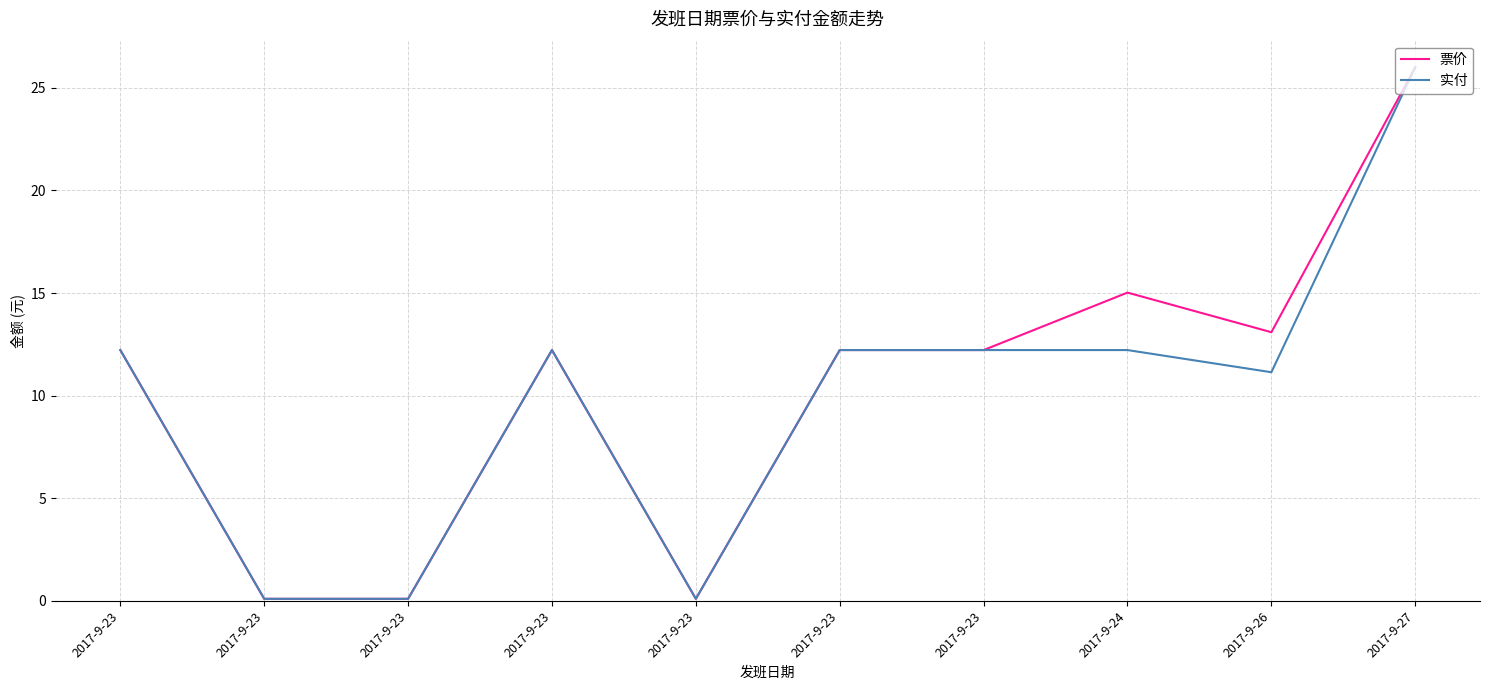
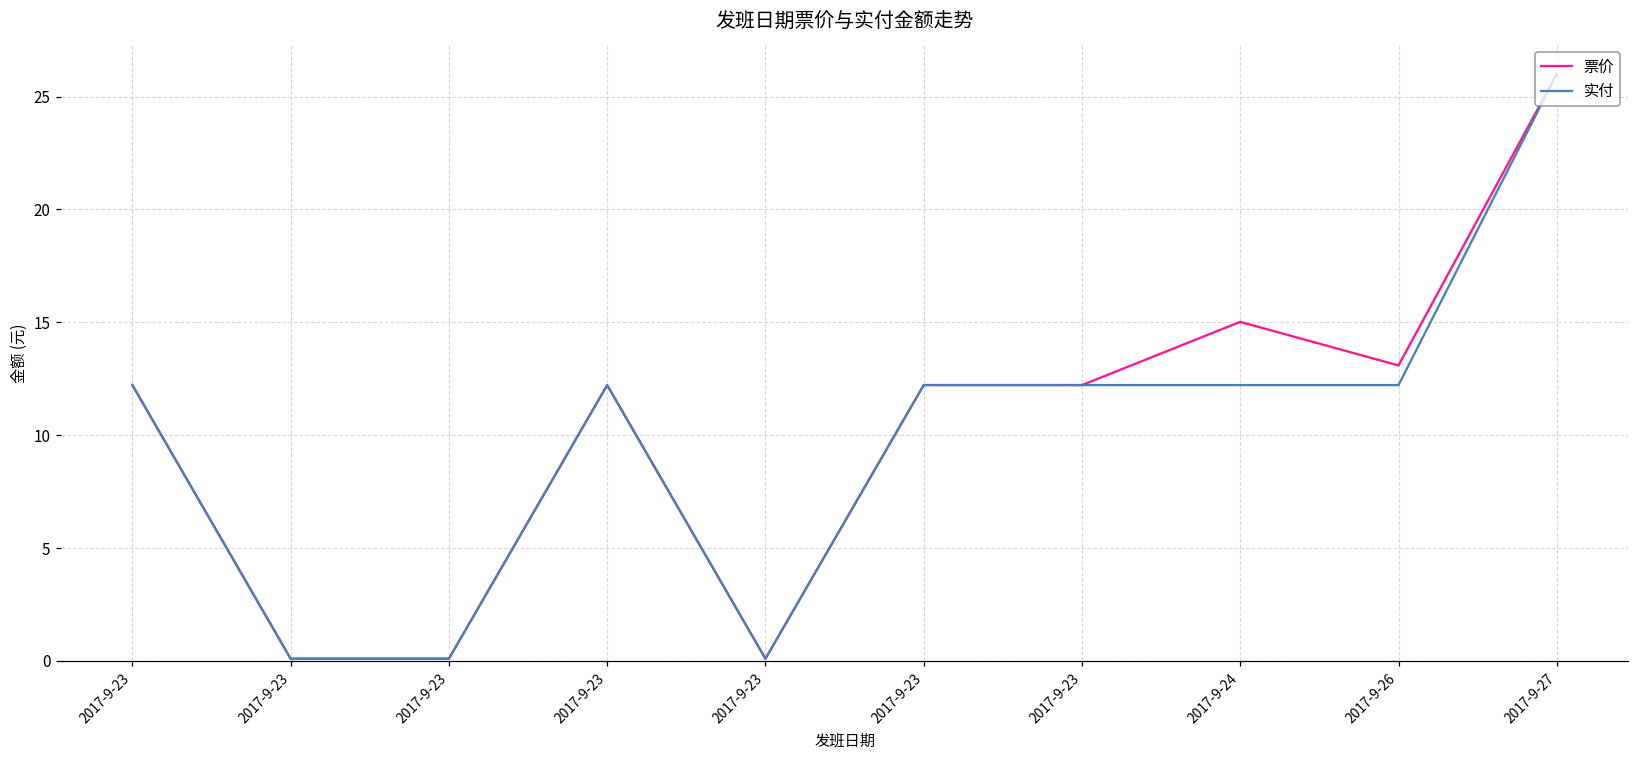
实付, 2017-9-26: 11.1 -> 12.2
